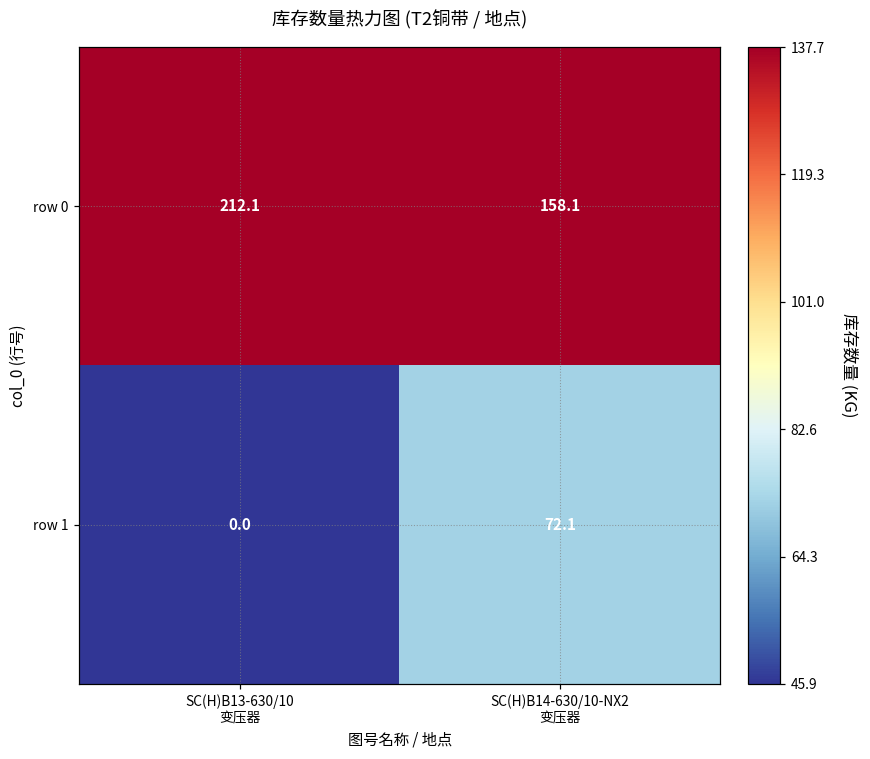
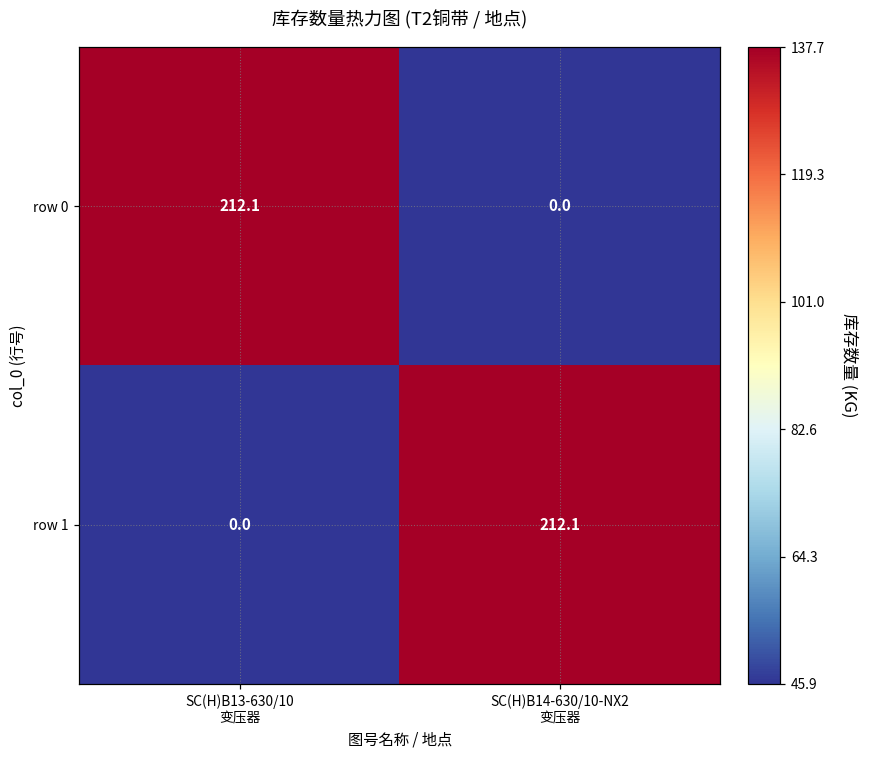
row 0, SC(H)B14-630/10-NX2 变压器: 158.1 -> 0.0
row 1, SC(H)B14-630/10-NX2 变压器: 72.1 -> 212.1
